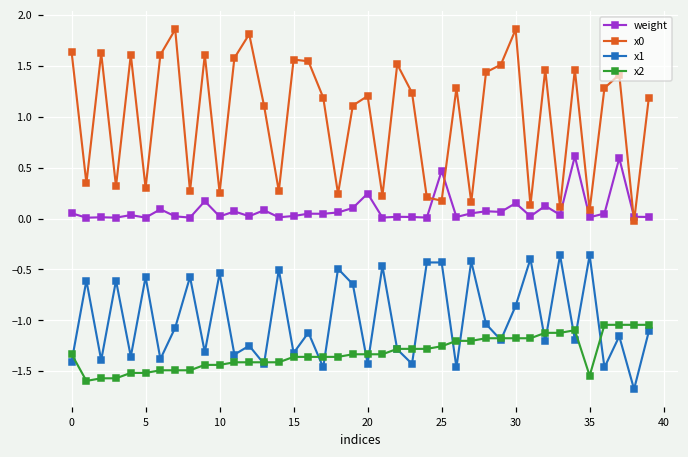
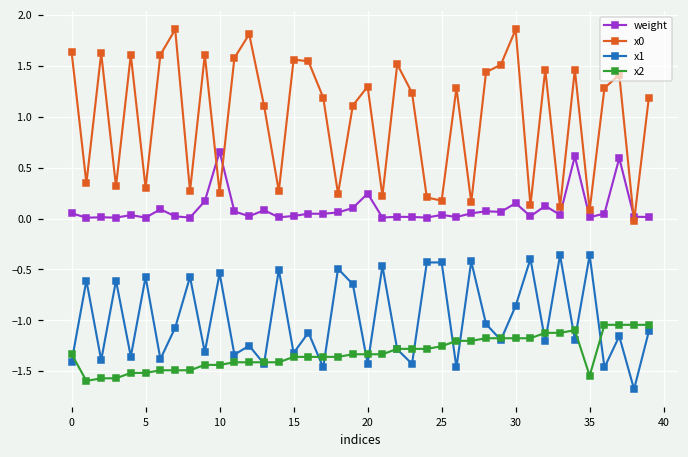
weight, 10: 0.0 -> 0.7
x0, 20: 1.2 -> 1.3
weight, 25: 0.5 -> 0.0
